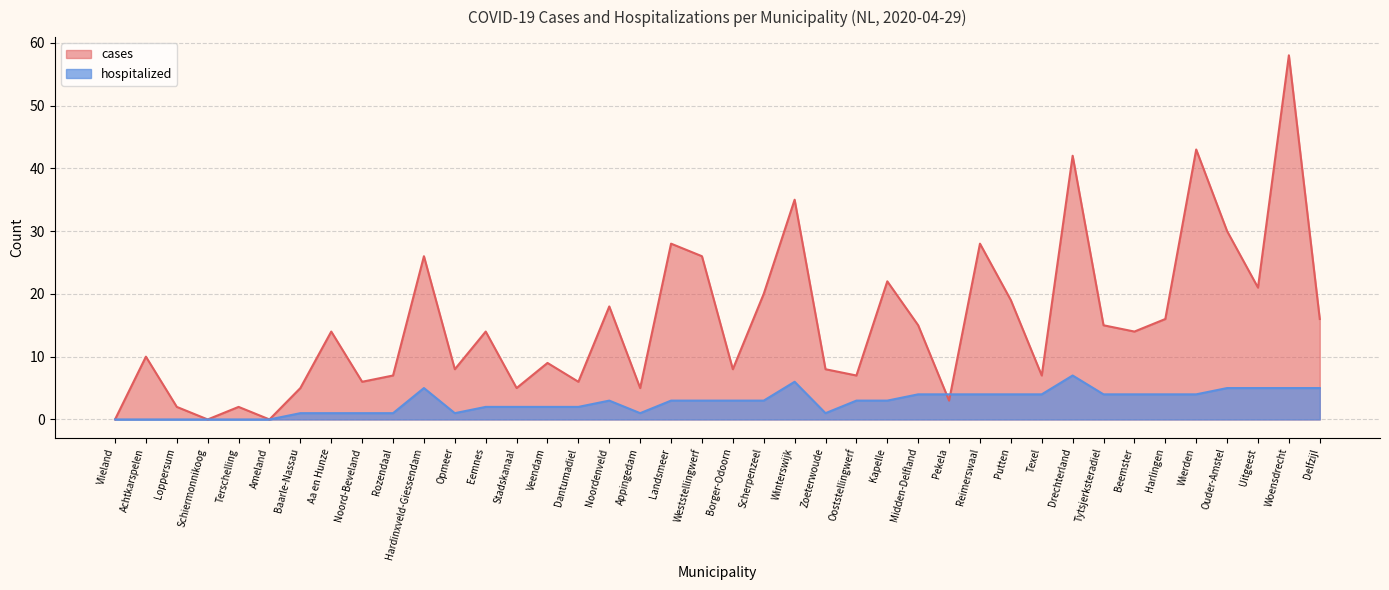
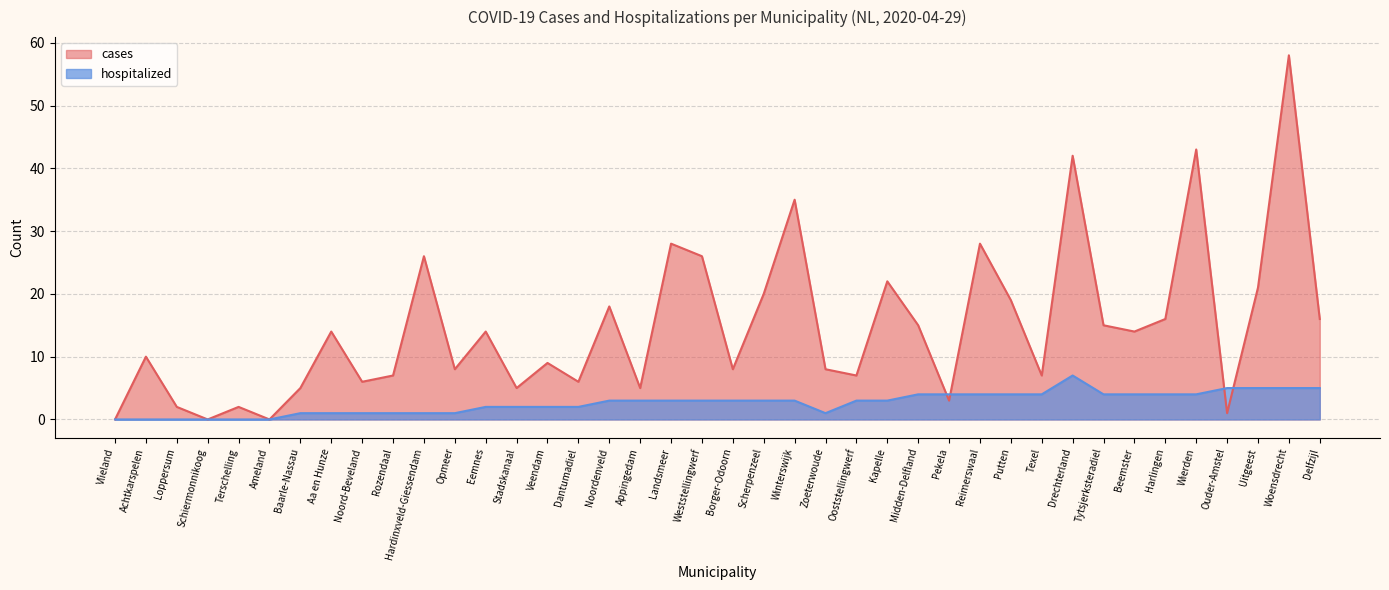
hospitalized, Hardinxveld-Giessendam: 5 -> 1
hospitalized, Appingedam: 1 -> 3
hospitalized, Winterswijk: 6 -> 3
cases, Ouder-Amstel: 30 -> 1
